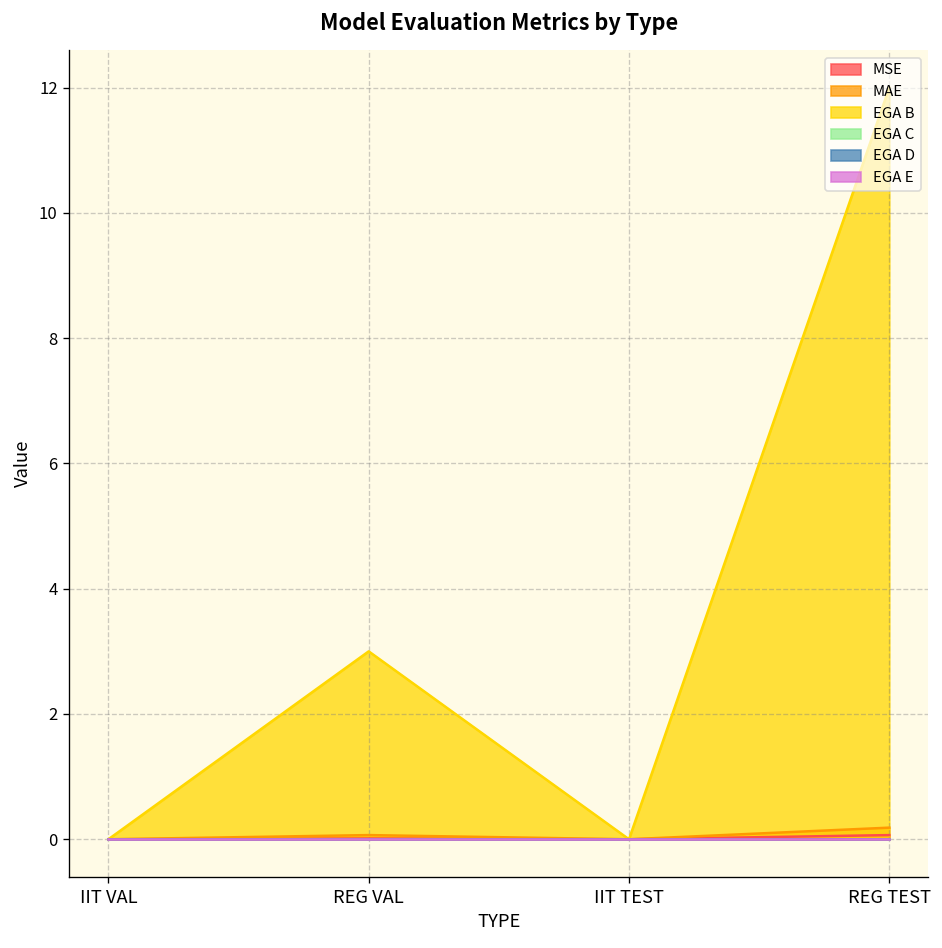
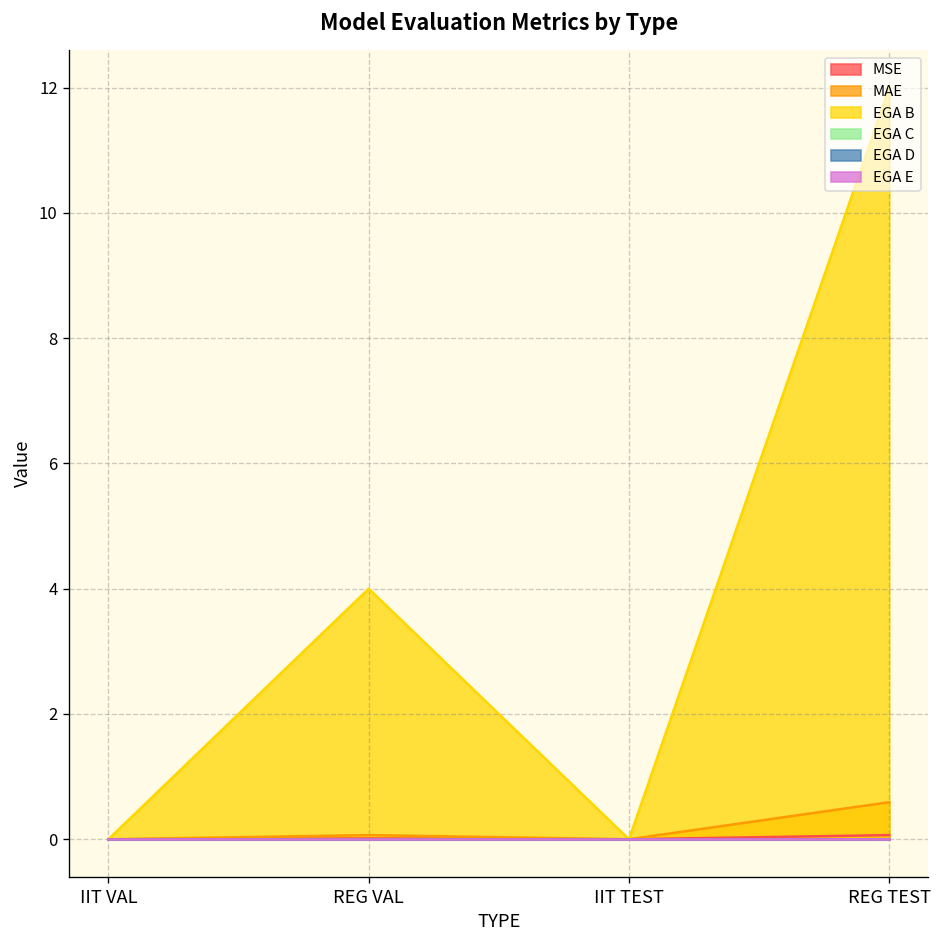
EGA B, REG VAL: 3 -> 4
MAE, REG TEST: 0.2 -> 0.6
